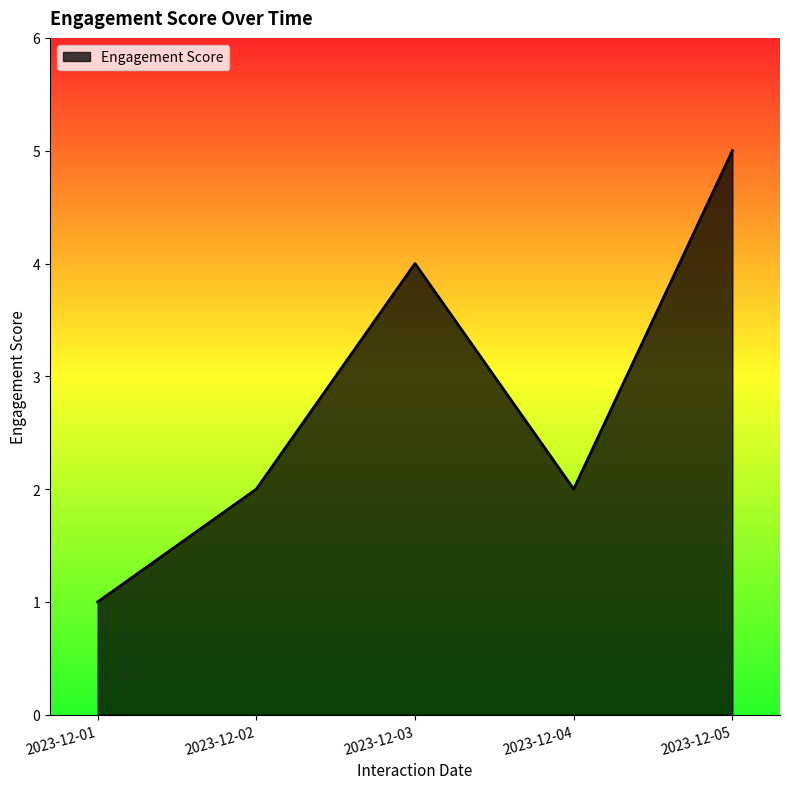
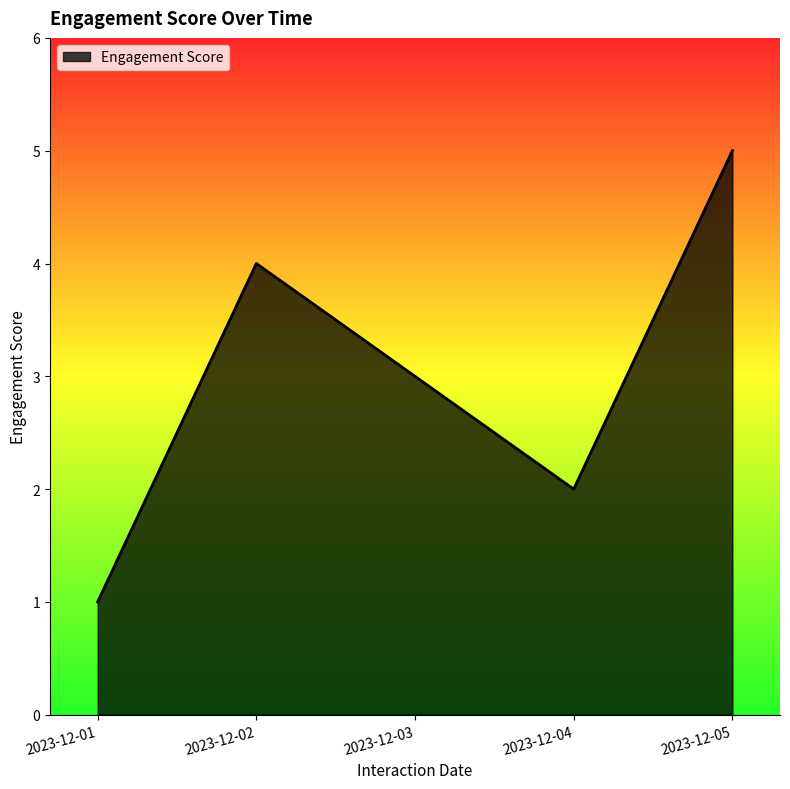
2023-12-02: 2 -> 4
2023-12-03: 4 -> 3
